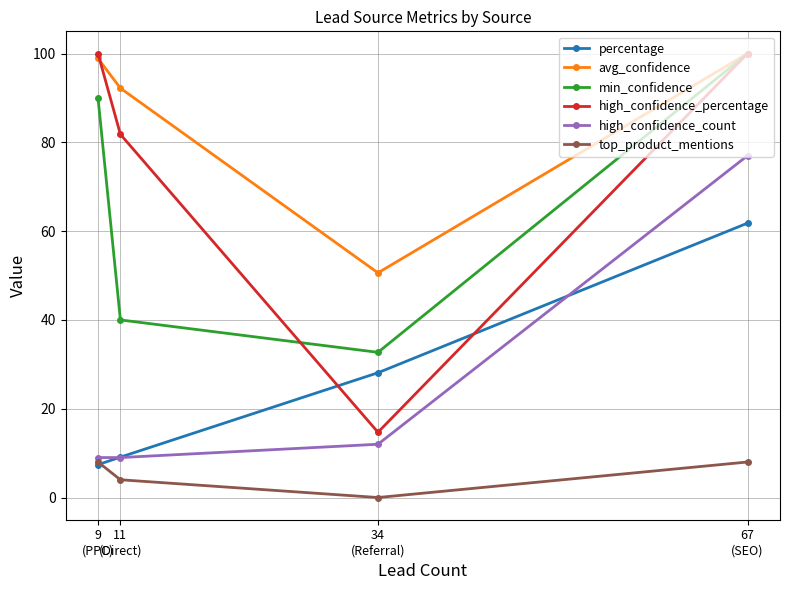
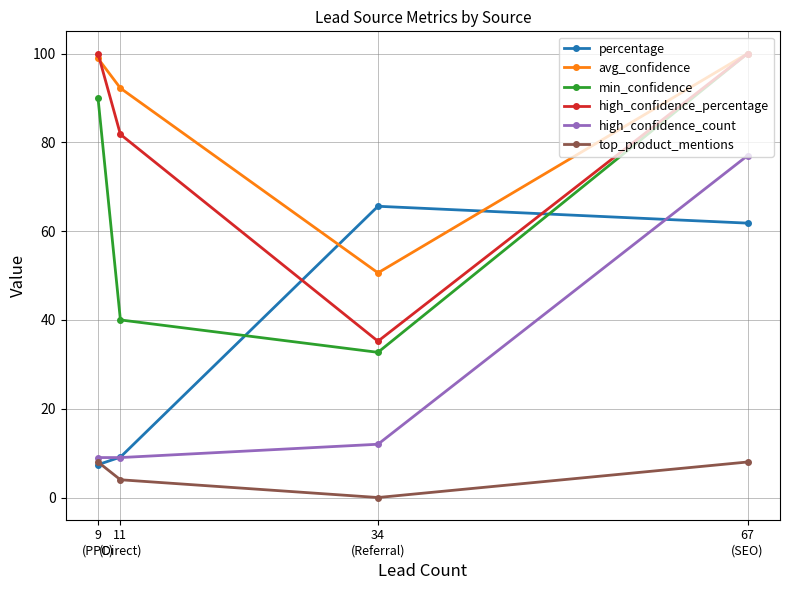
percentage, 34 (Referral): 28 -> 66
high_confidence_percentage, 34 (Referral): 15 -> 35
